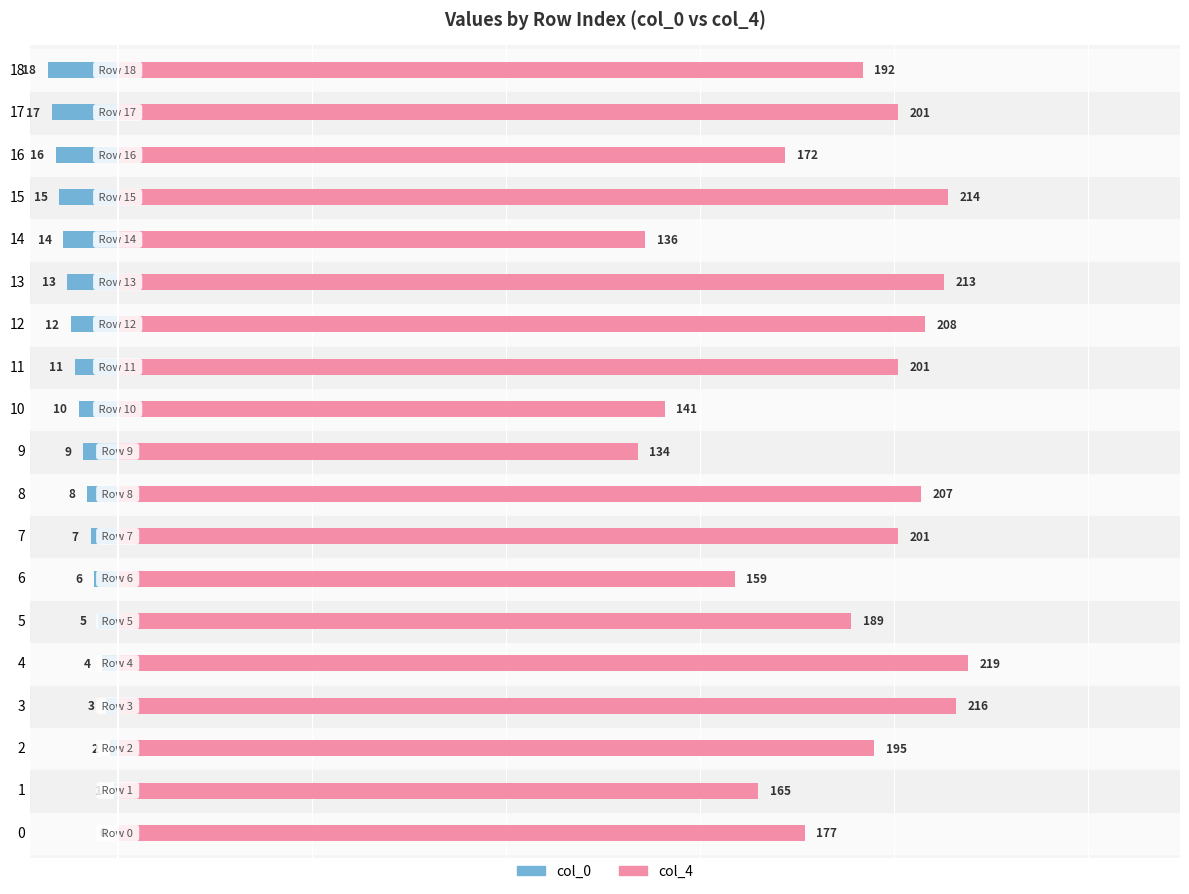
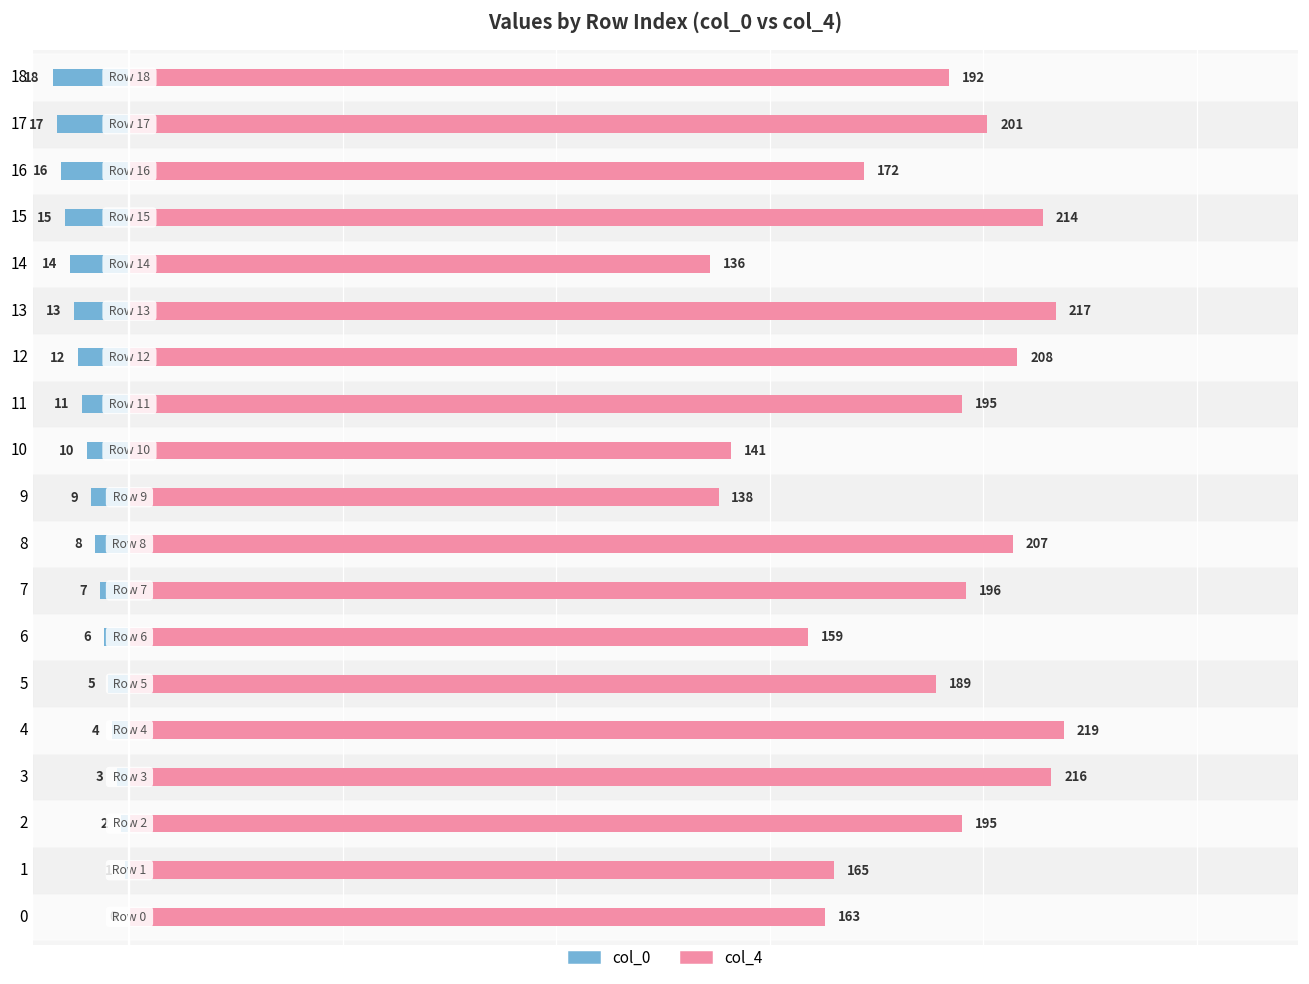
col_4, 13: 213 -> 217
col_4, 11: 201 -> 195
col_4, 9: 134 -> 138
col_4, 7: 201 -> 196
col_4, 0: 177 -> 163
